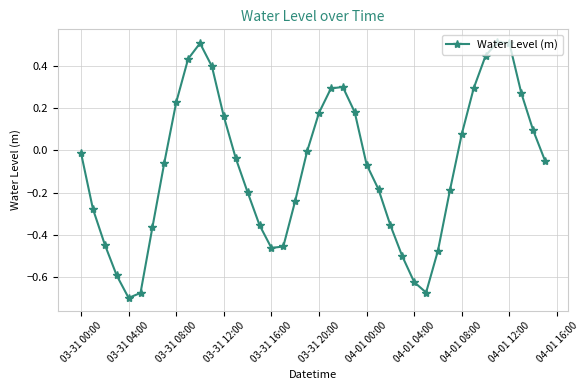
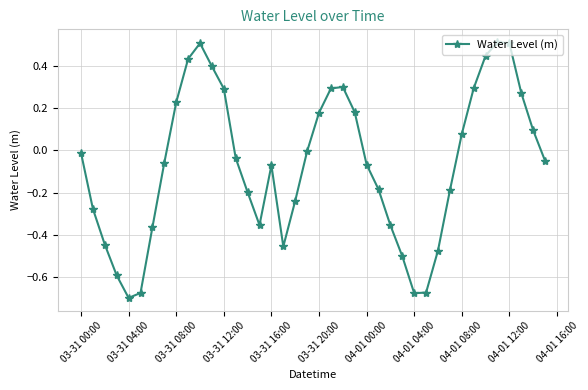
03-31 12:00: 0.16 -> 0.29
03-31 16:00: -0.46 -> -0.07
04-01 04:00: -0.62 -> -0.68
